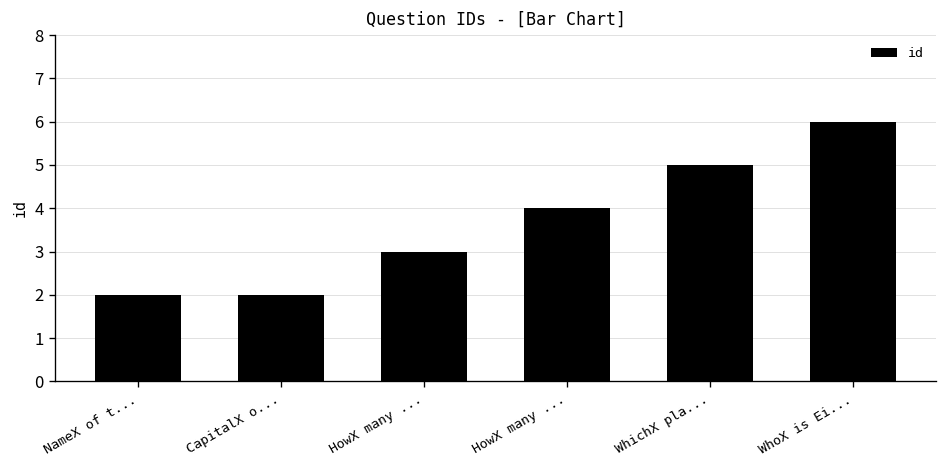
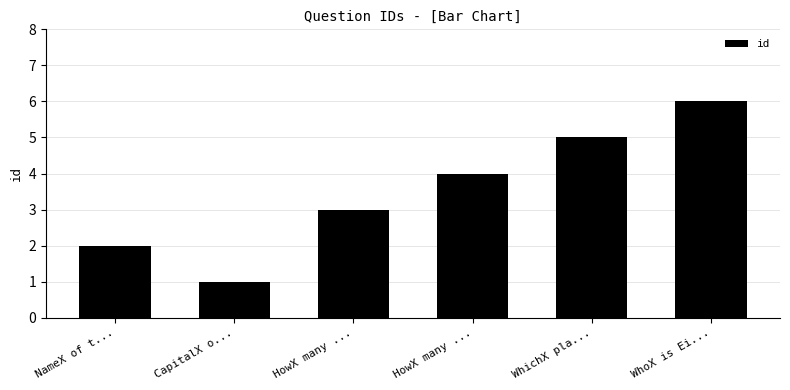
CapitalX o...: 2 -> 1
